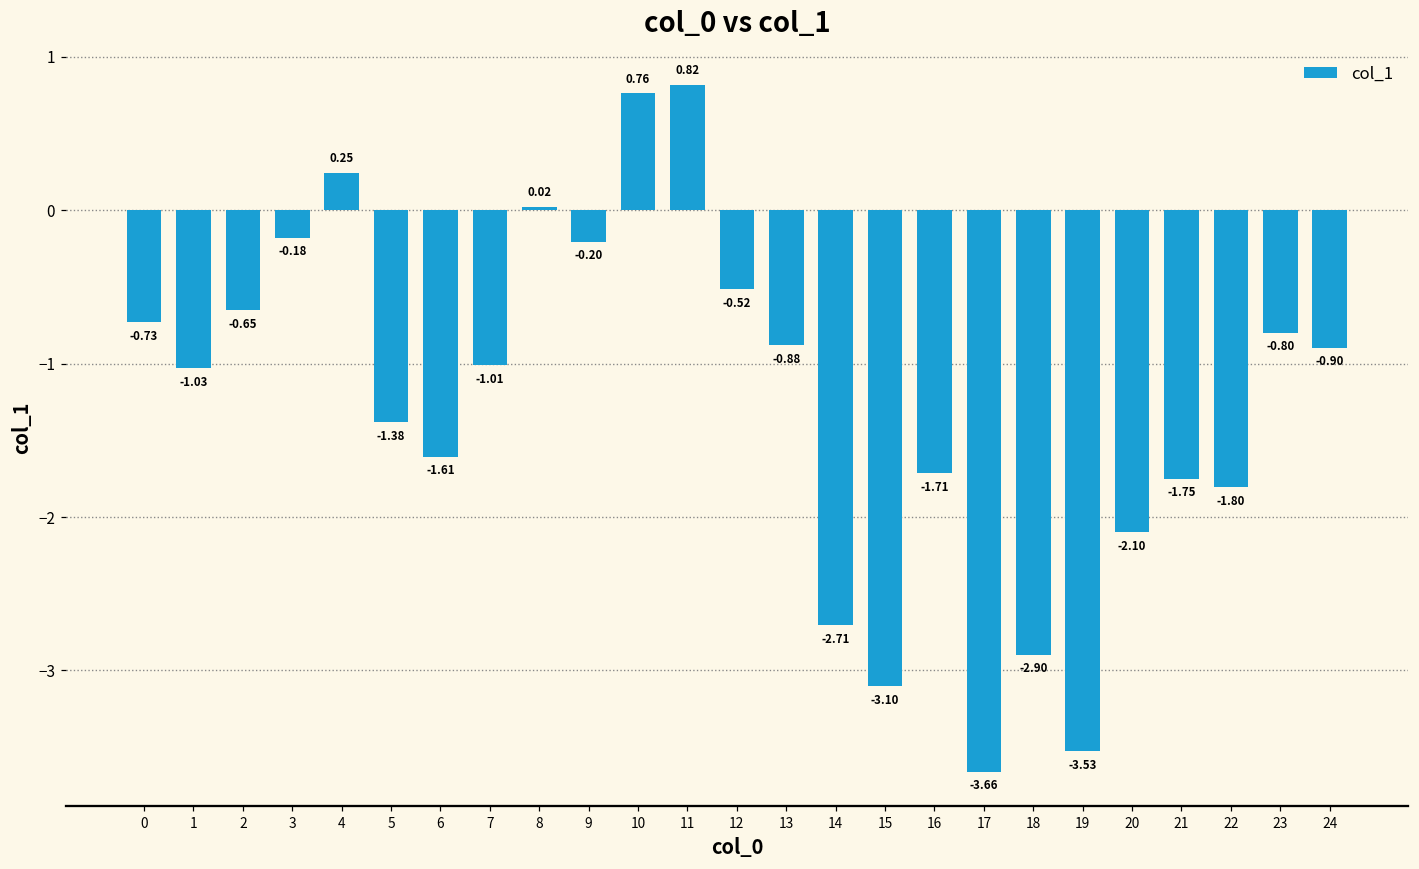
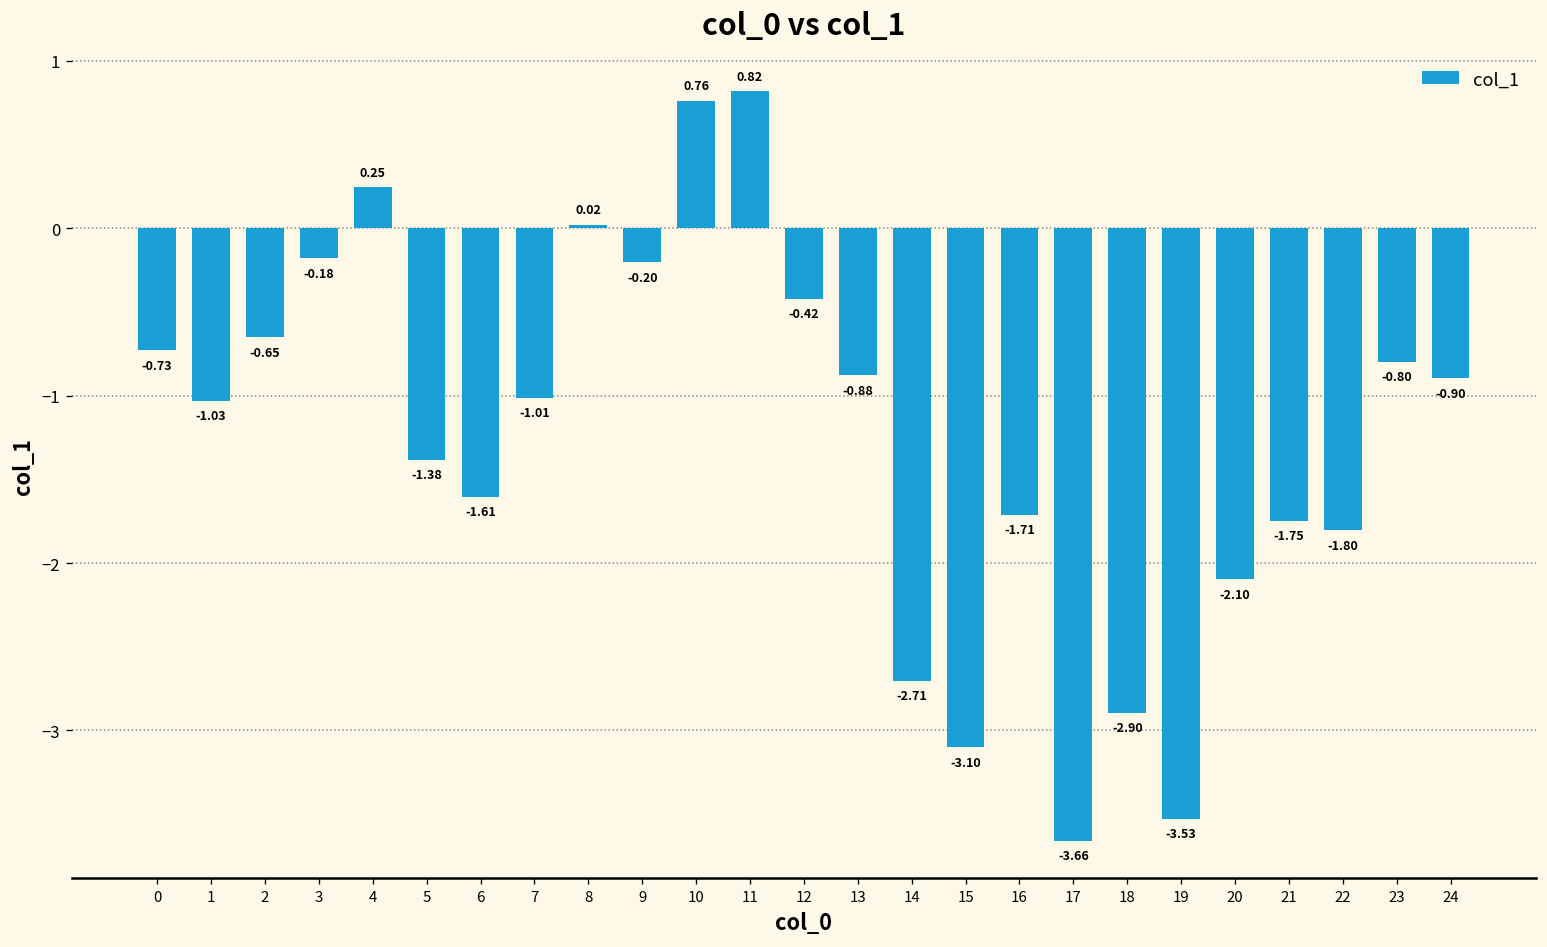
12: -0.52 -> -0.42
